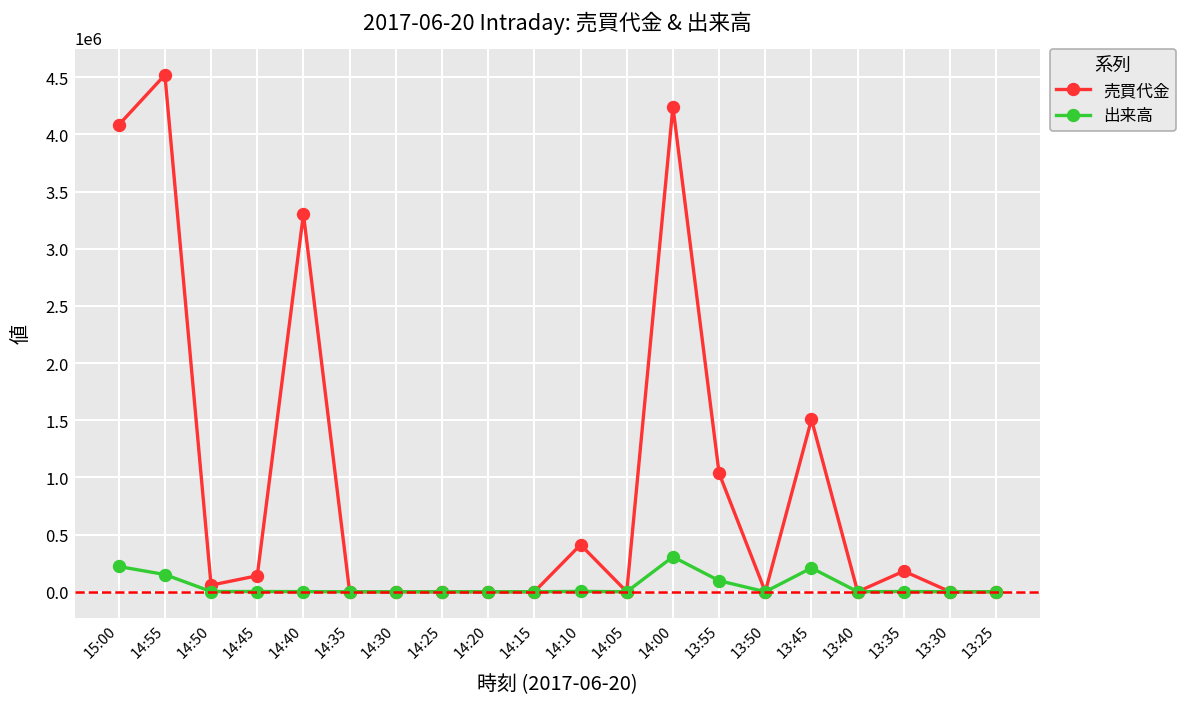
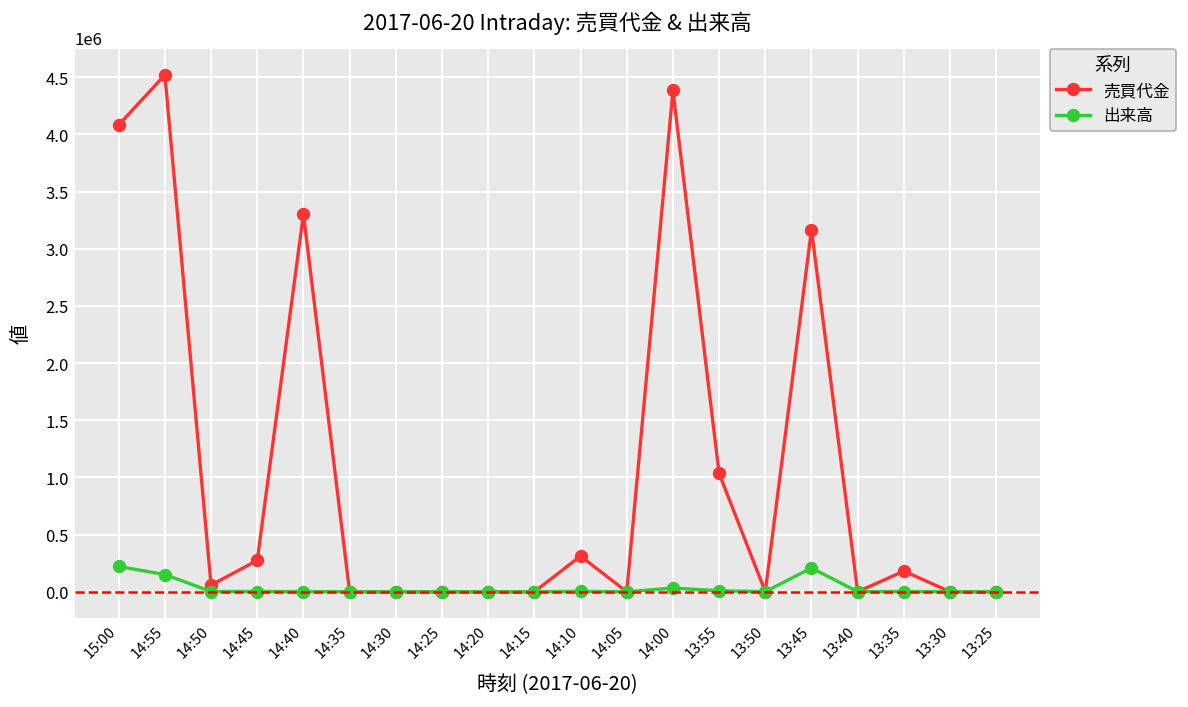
売買代金, 14:45: 100000 -> 300000
売買代金, 14:10: 400000 -> 300000
売買代金, 14:00: 4200000 -> 4400000
出来高, 14:00: 300000 -> 0
出来高, 13:55: 100000 -> 0
売買代金, 13:45: 1500000 -> 3200000
